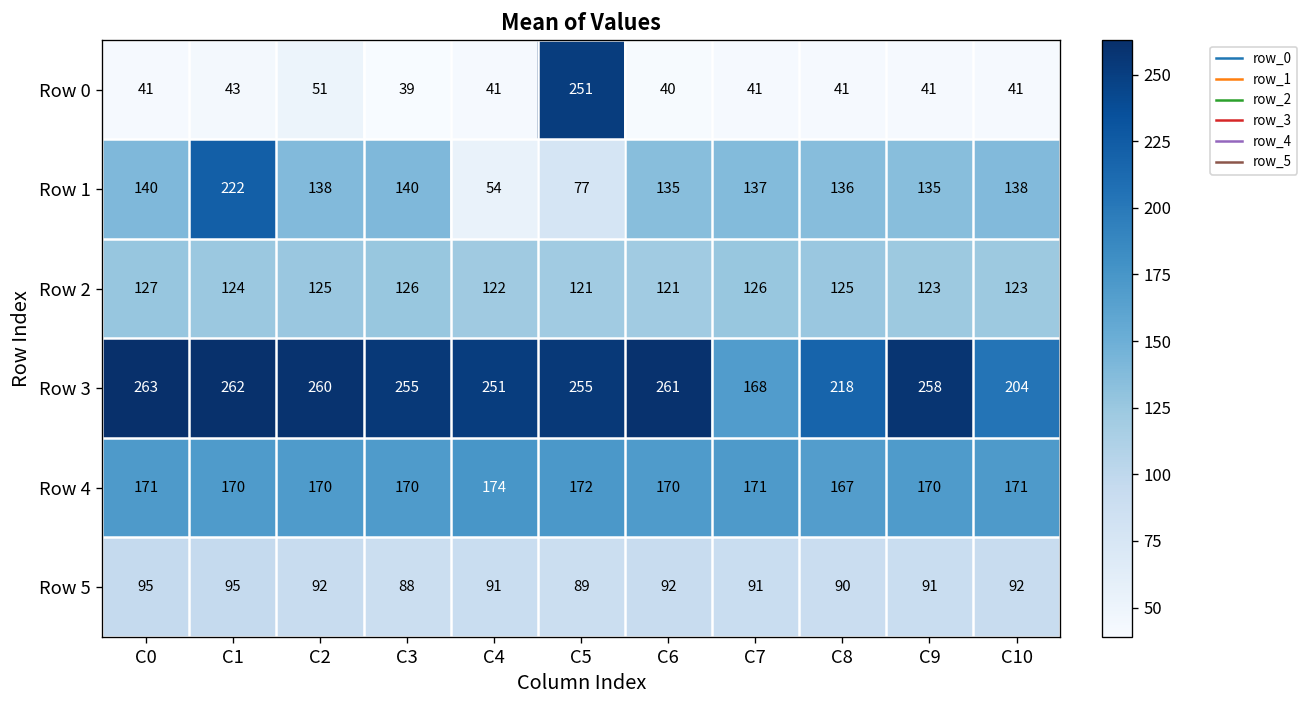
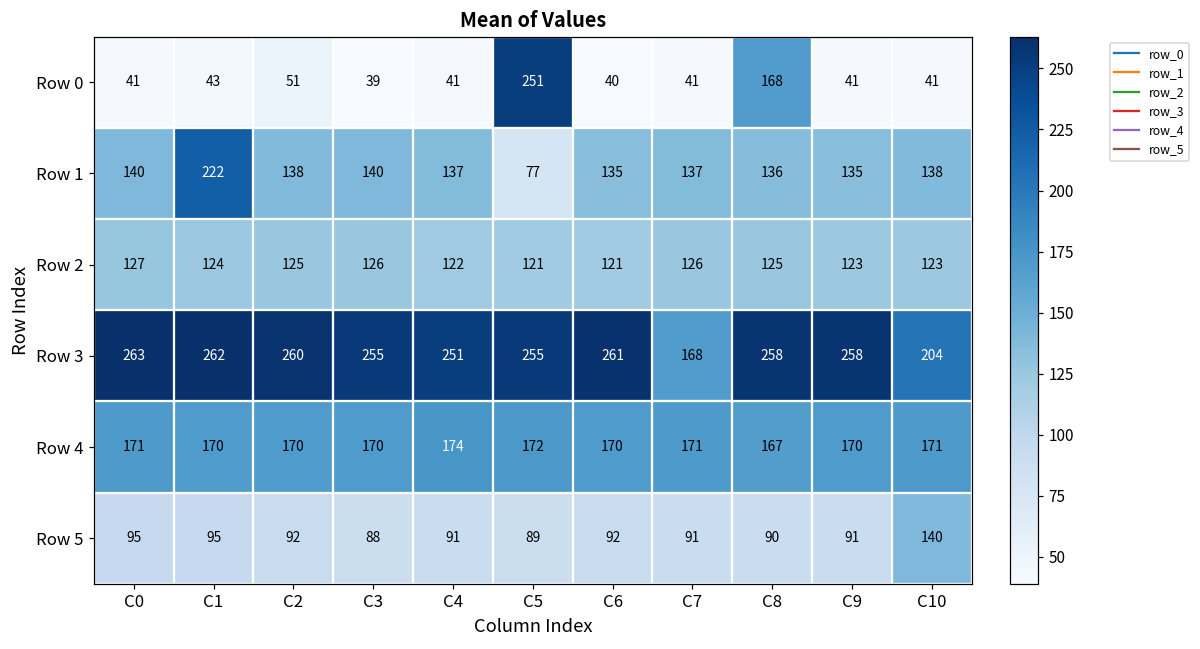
Row 0, C8: 41 -> 168
Row 1, C4: 54 -> 137
Row 3, C8: 218 -> 258
Row 5, C10: 92 -> 140
